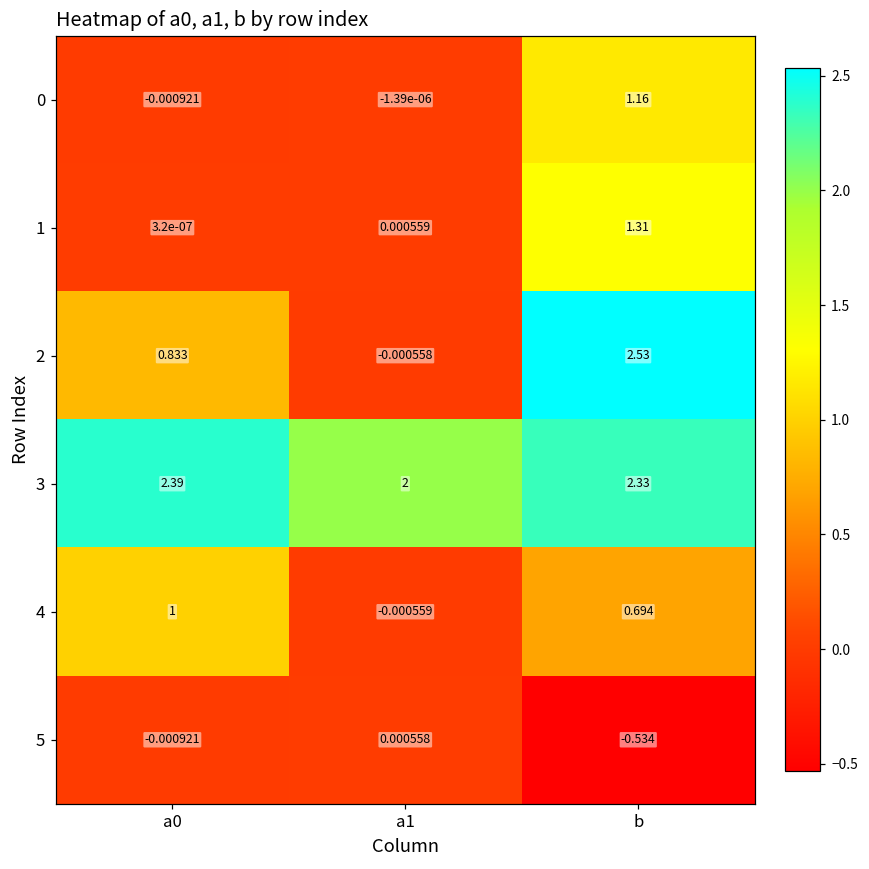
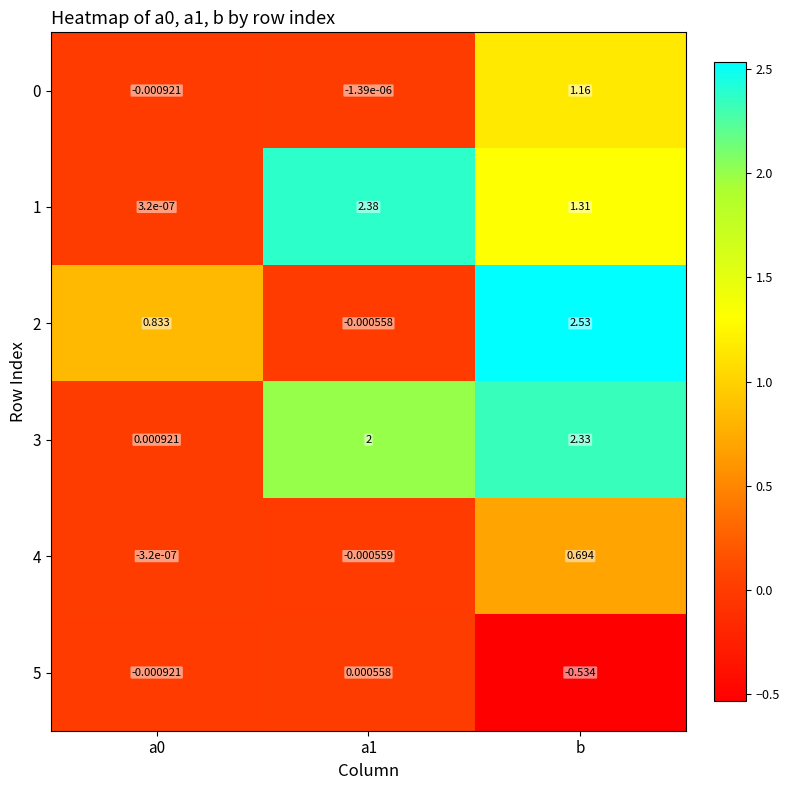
1, a1: 0.000559 -> 2.38
3, a0: 2.39 -> 0.000921
4, a0: 1 -> -3.2e-07
